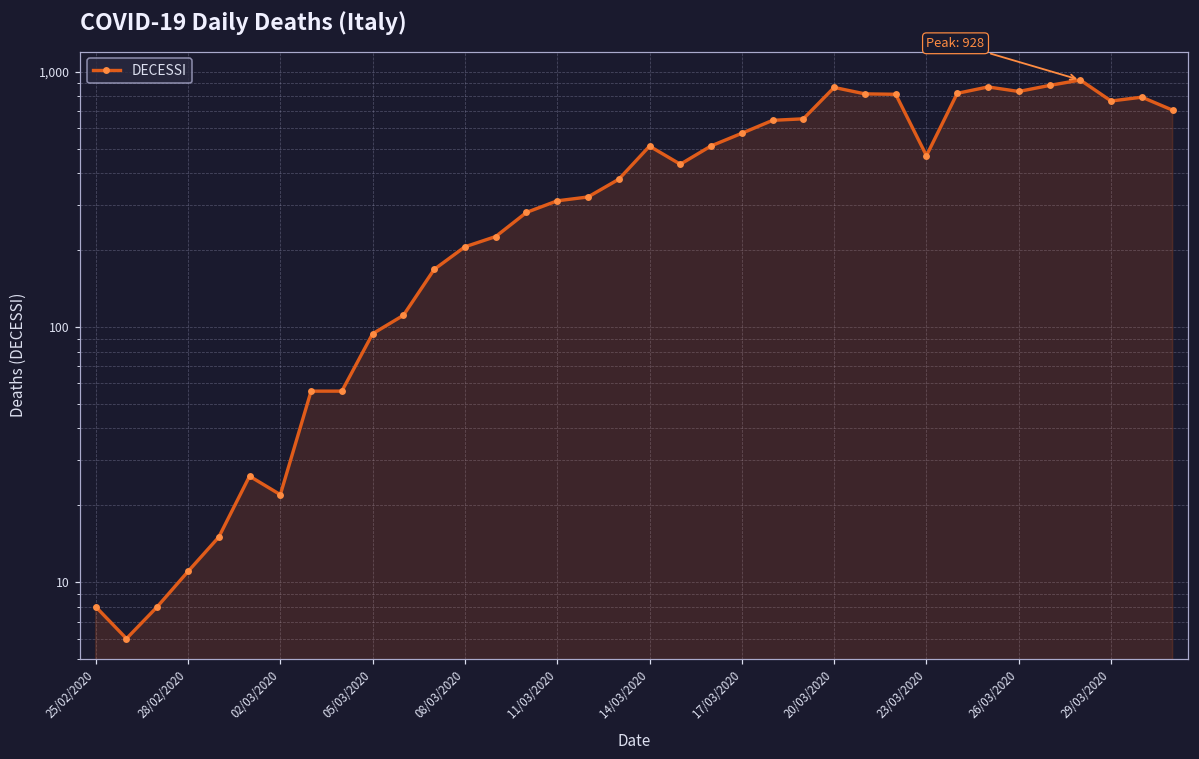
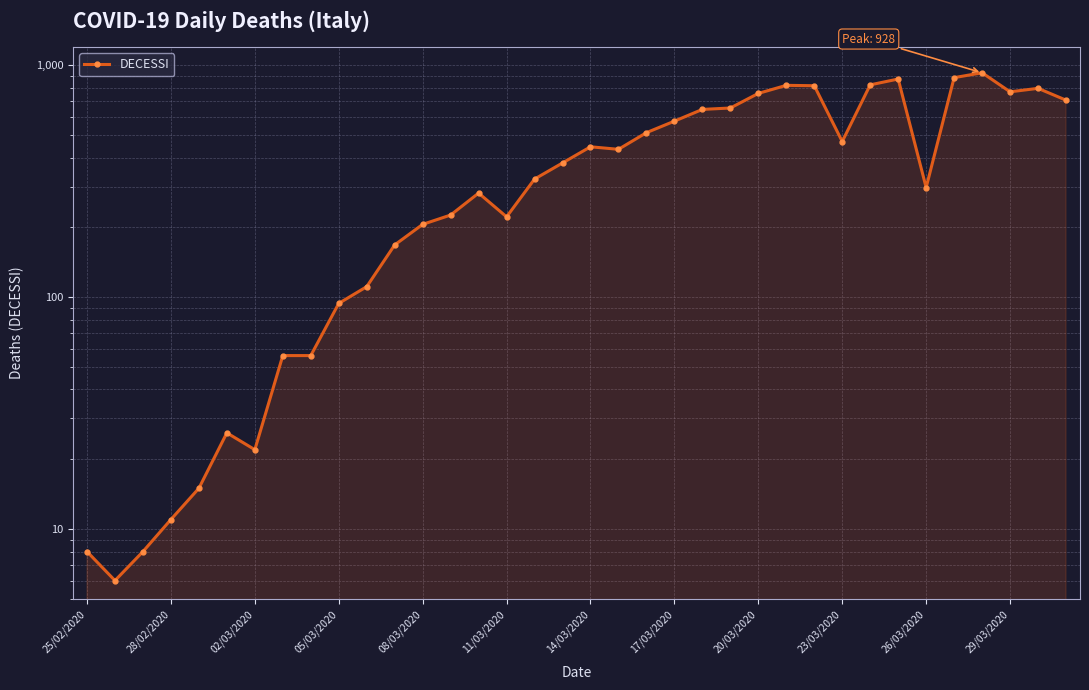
11/03/2020: 310 -> 220
14/03/2020: 510 -> 450
20/03/2020: 870 -> 760
26/03/2020: 840 -> 300
